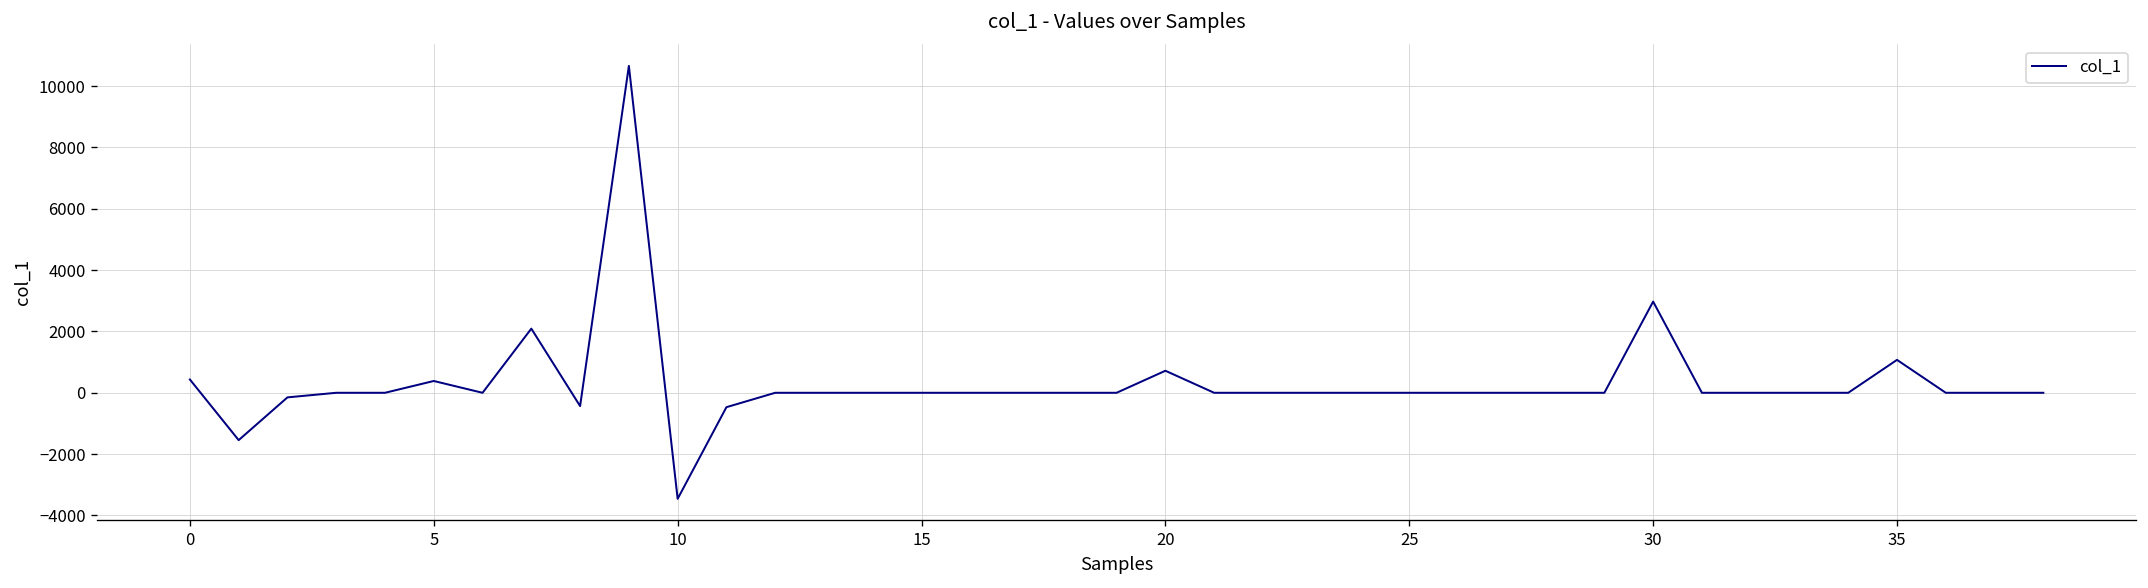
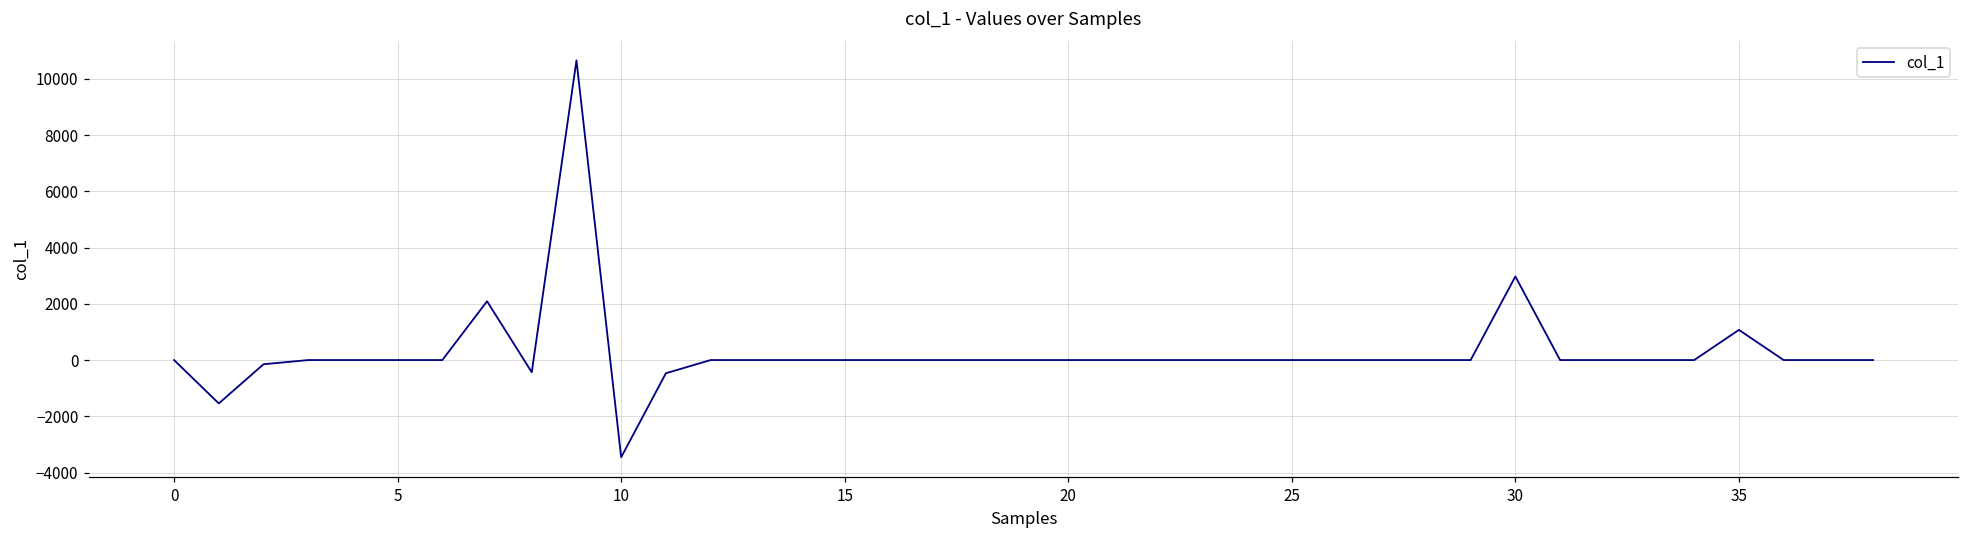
0: 400 -> 0
5: 400 -> 0
20: 700 -> 0
